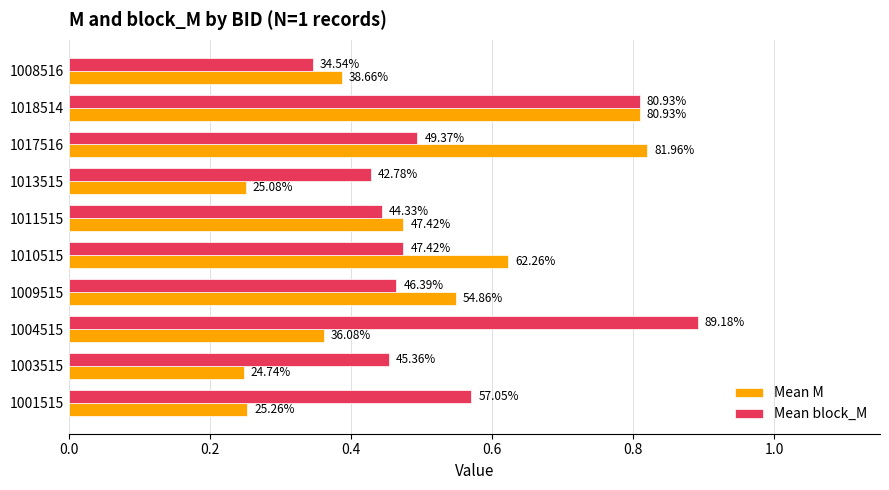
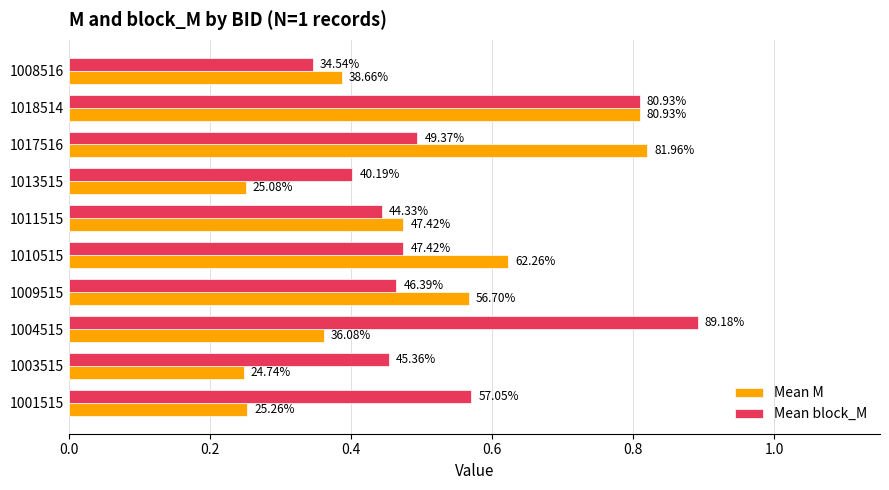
Mean block_M, 1013515: 42.78% -> 40.19%
Mean M, 1009515: 54.86% -> 56.70%
